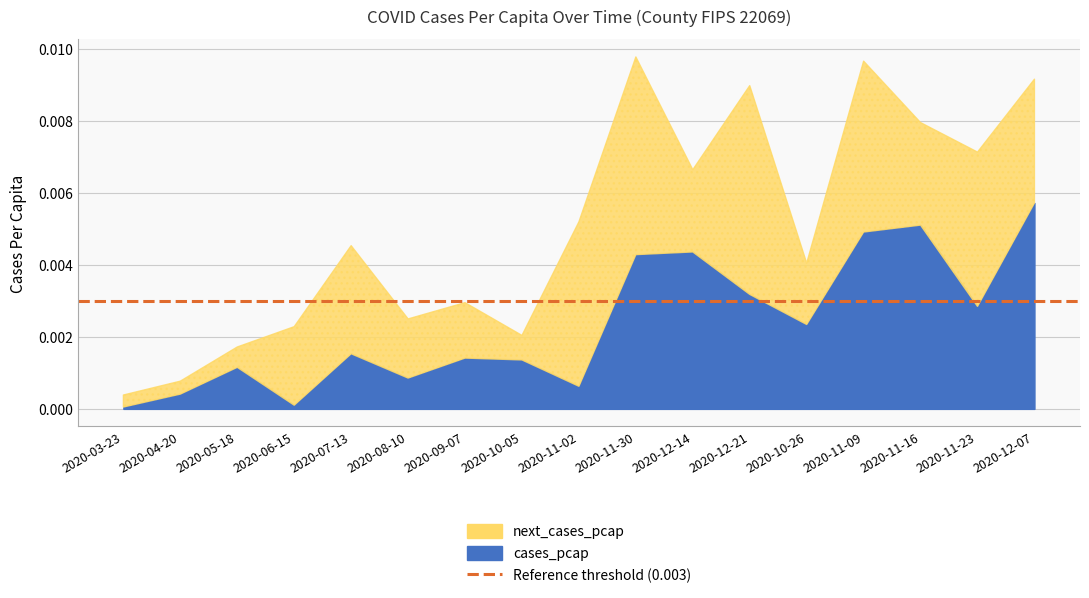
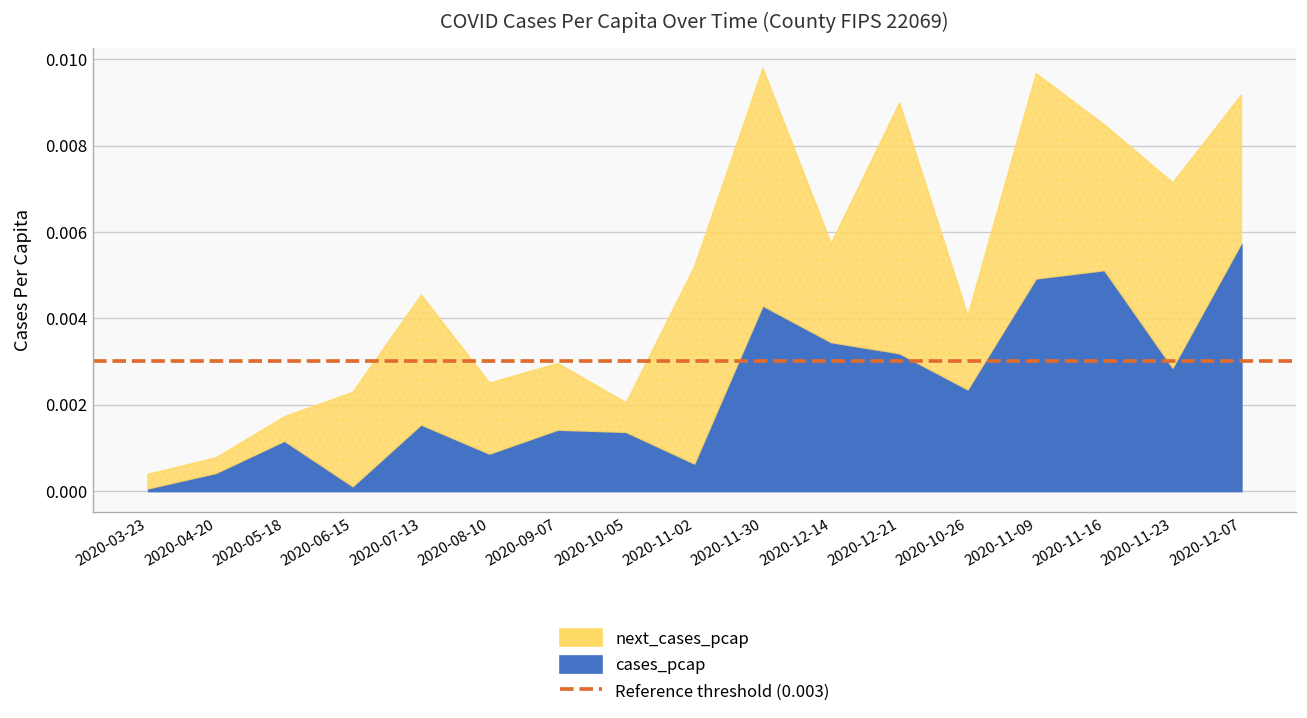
cases_pcap, 2020-12-14: 0.0044 -> 0.0034
next_cases_pcap, 2020-11-16: 0.0028 -> 0.0034
